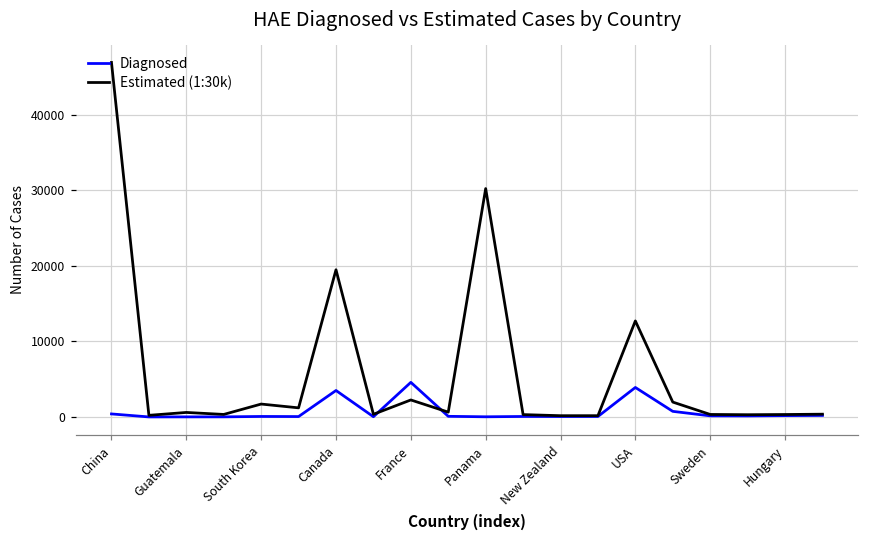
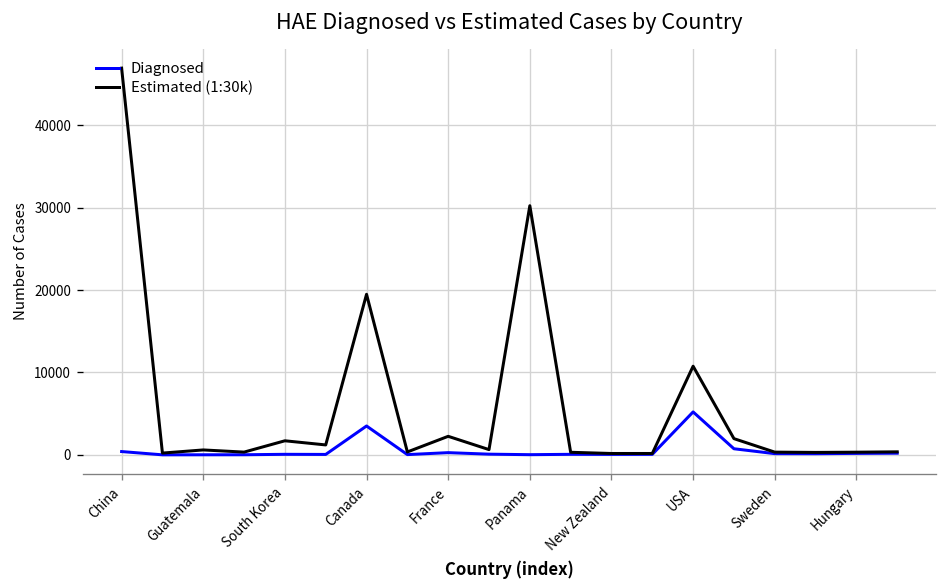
Diagnosed, France: 5000 -> 0
Diagnosed, USA: 4000 -> 5000
Estimated (1:30k), USA: 13000 -> 11000
